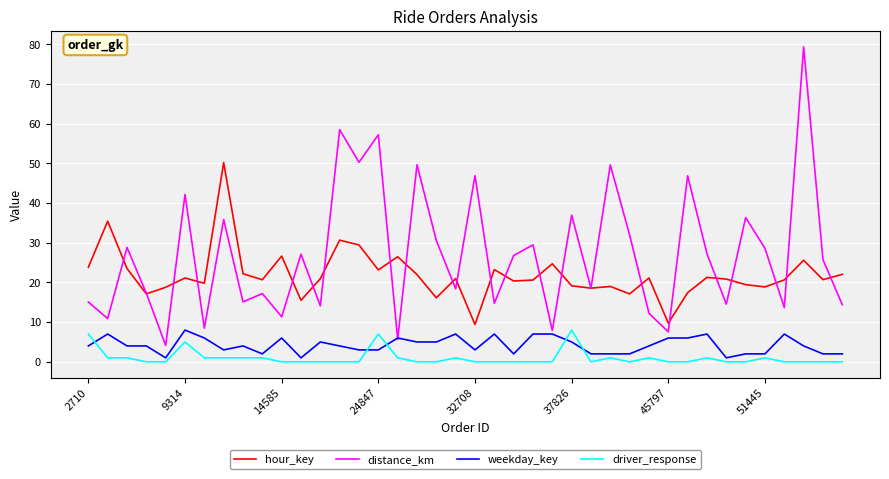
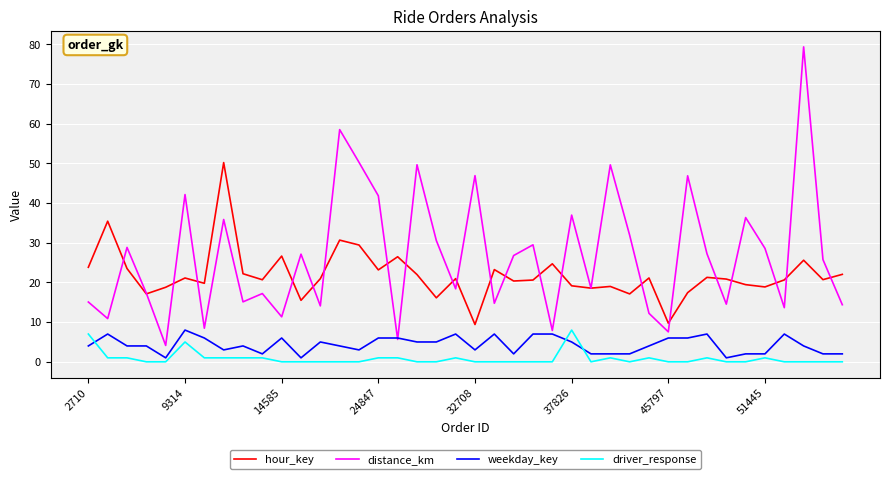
distance_km, 24847: 57 -> 42
weekday_key, 24847: 3 -> 6
driver_response, 24847: 7 -> 1
